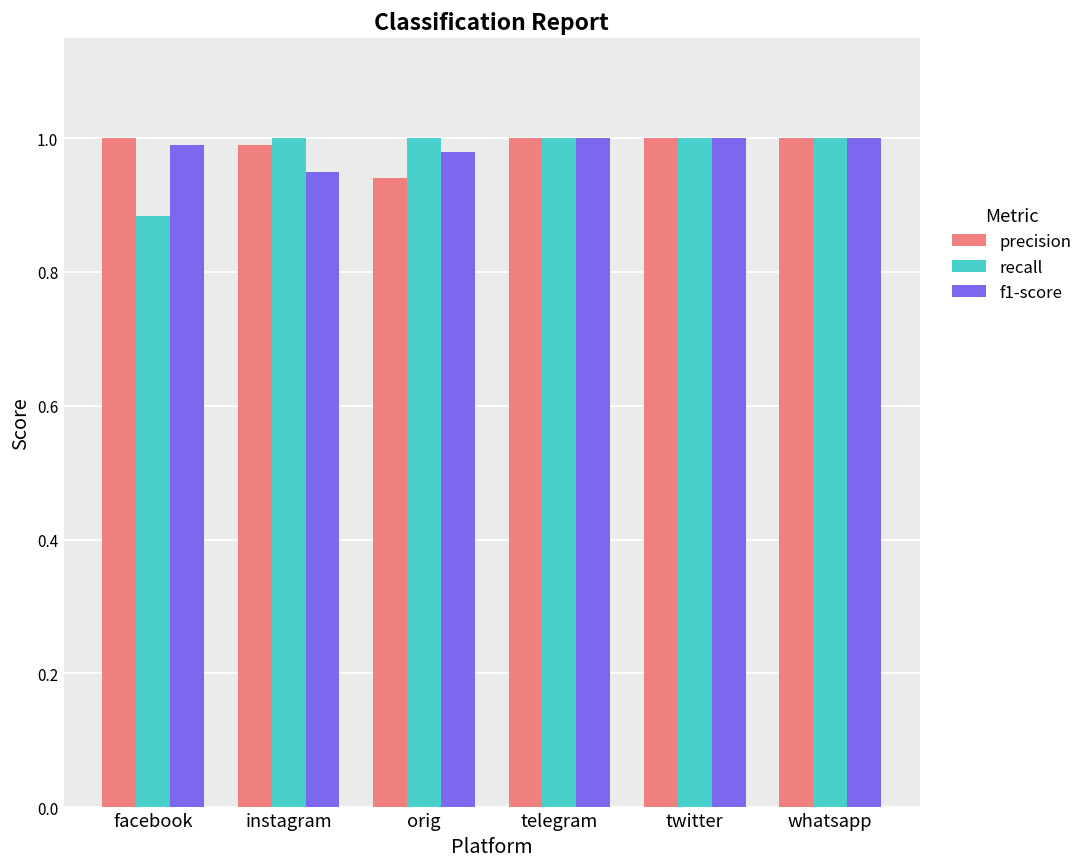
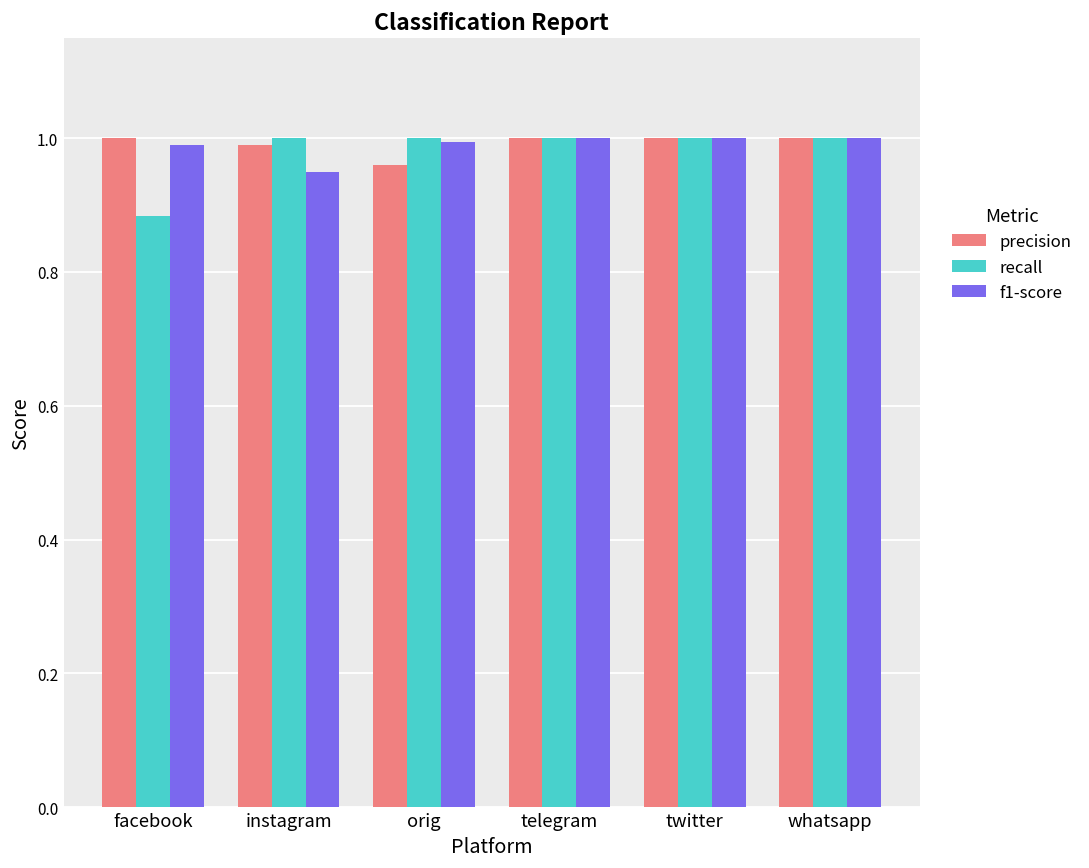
precision, orig: 0.94 -> 0.96
f1-score, orig: 0.98 -> 0.99
